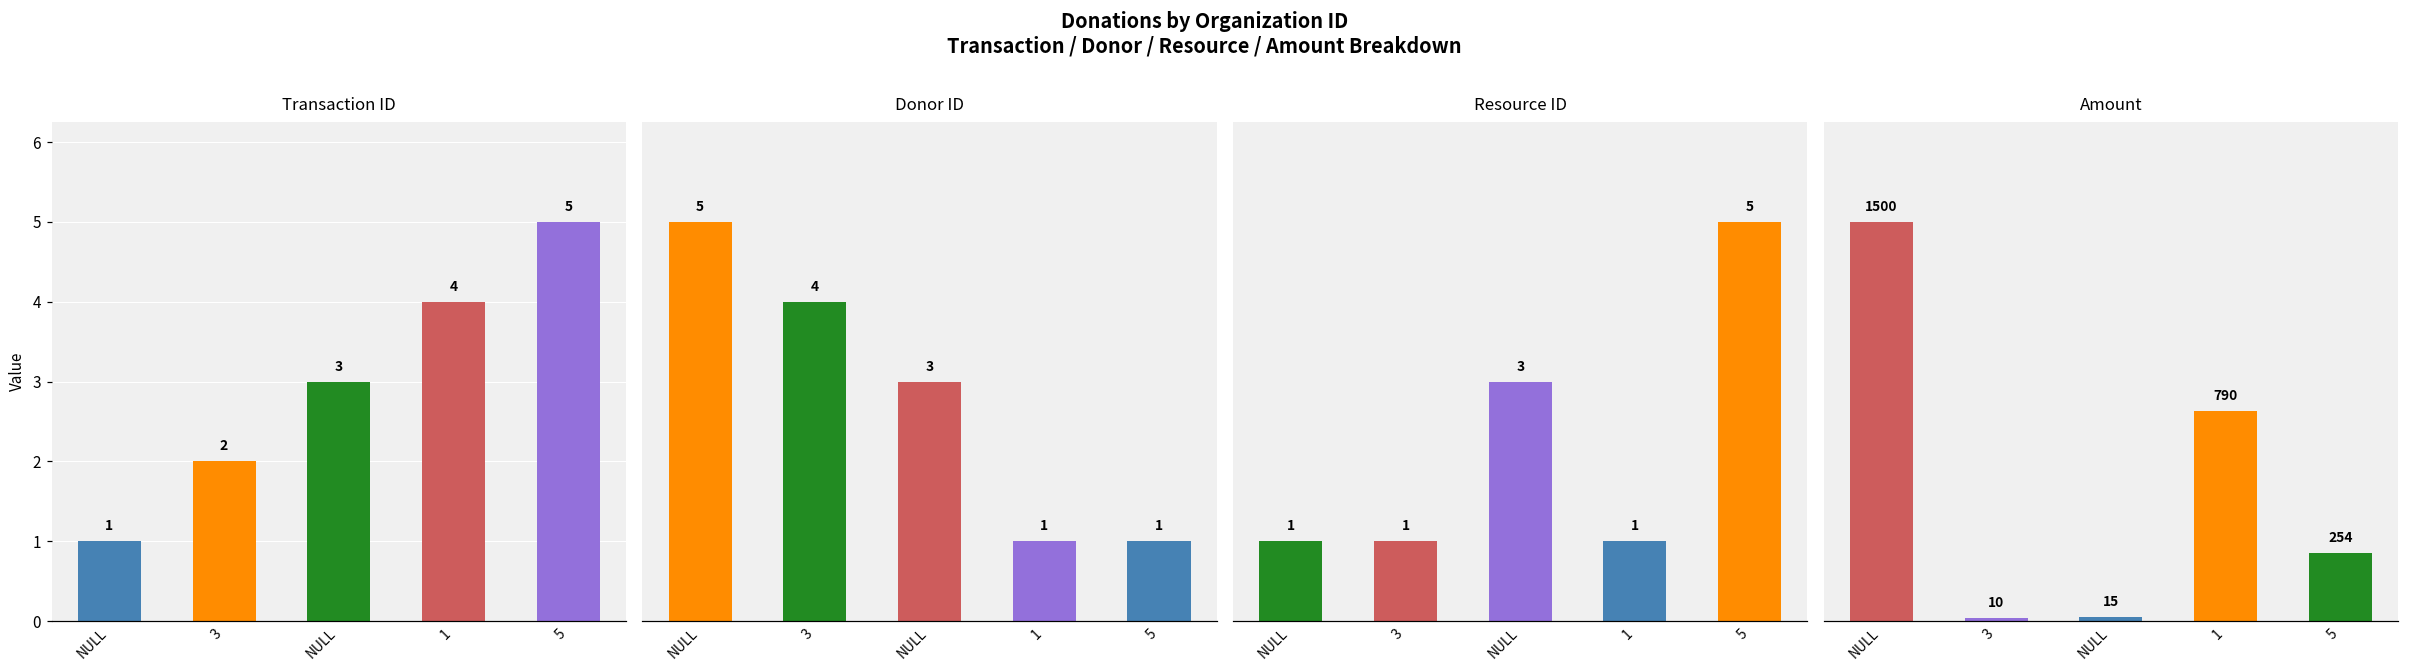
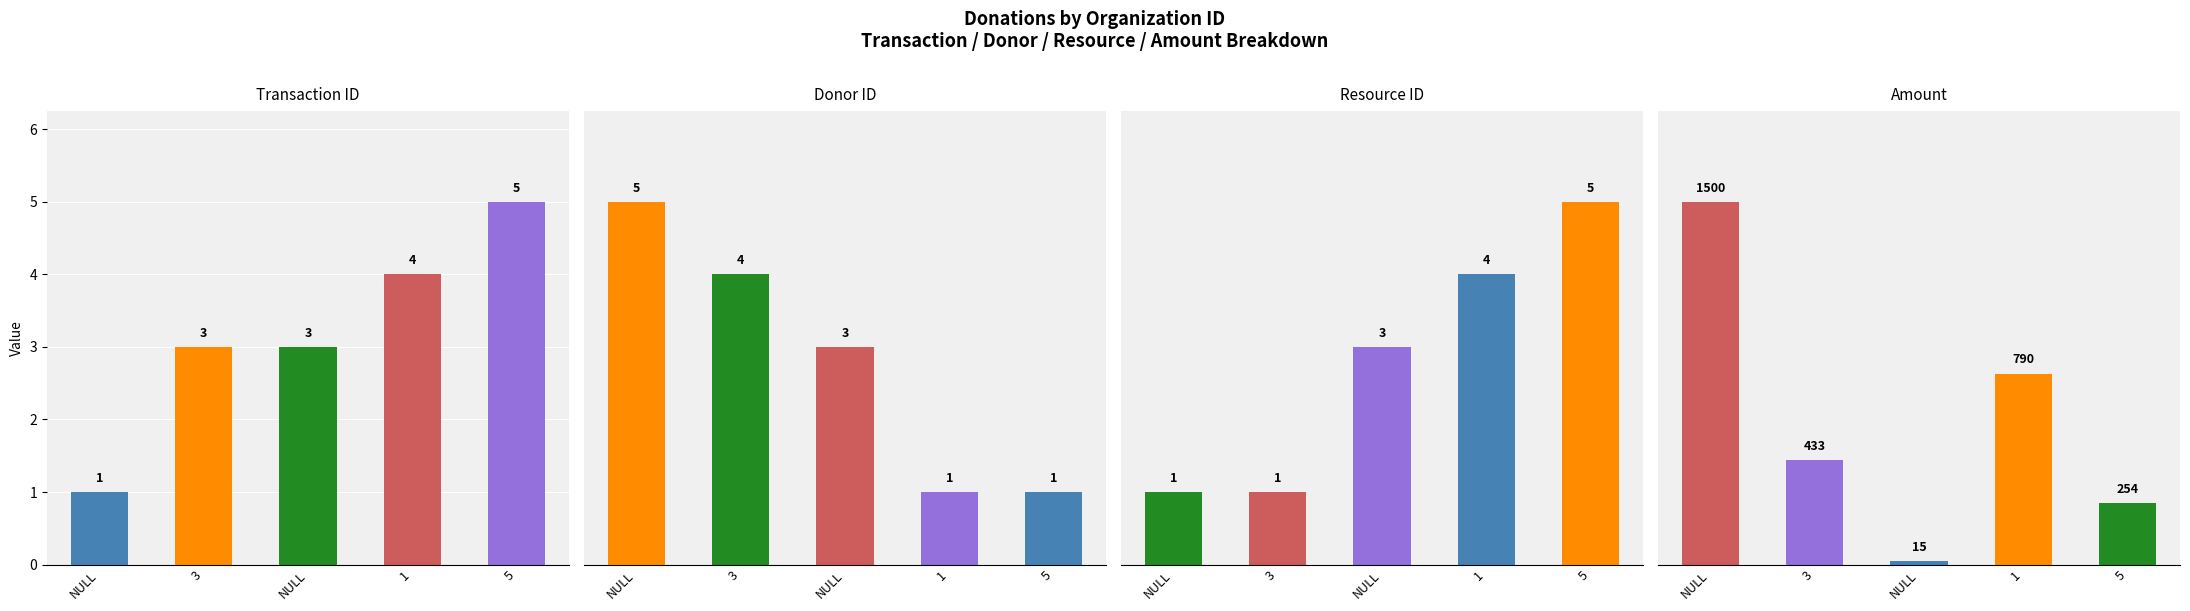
Transaction ID, 3: 2 -> 3
Resource ID, 1: 1 -> 4
Amount, 3: 10 -> 433
